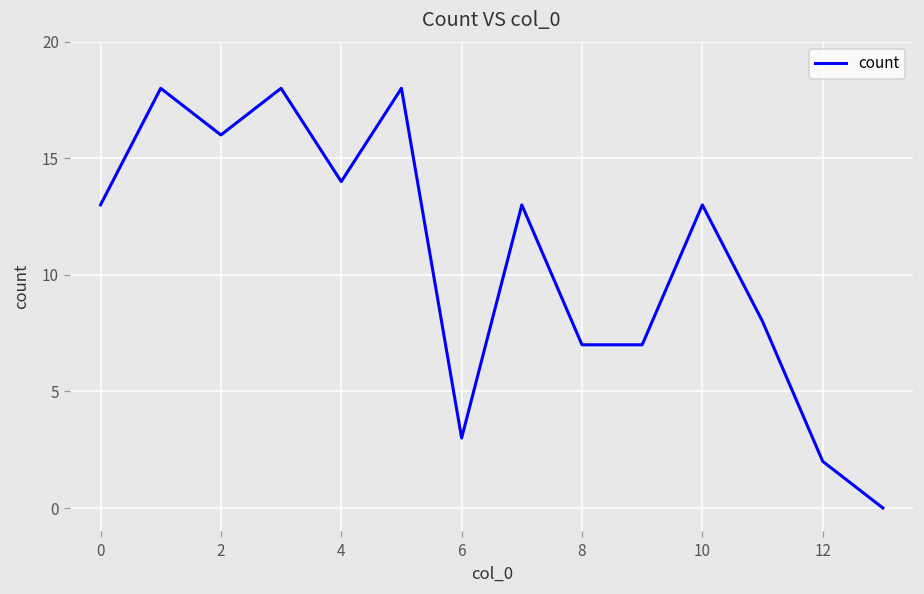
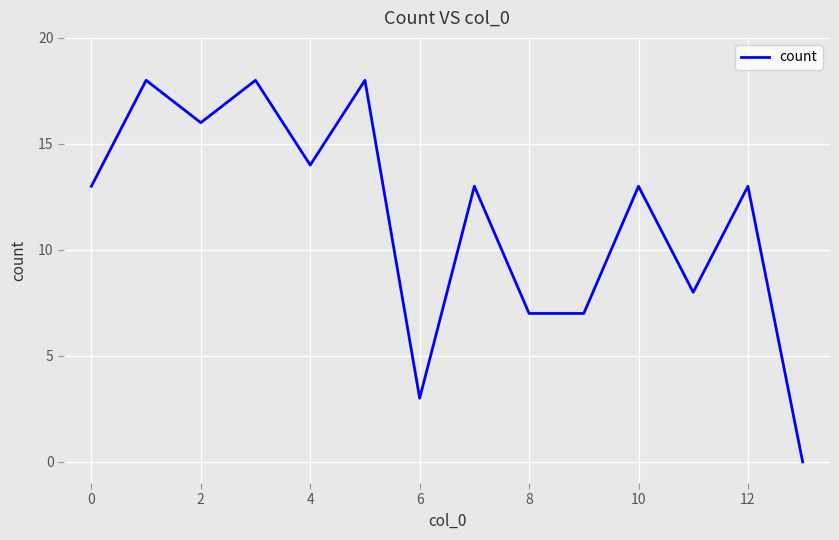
12: 2 -> 13
